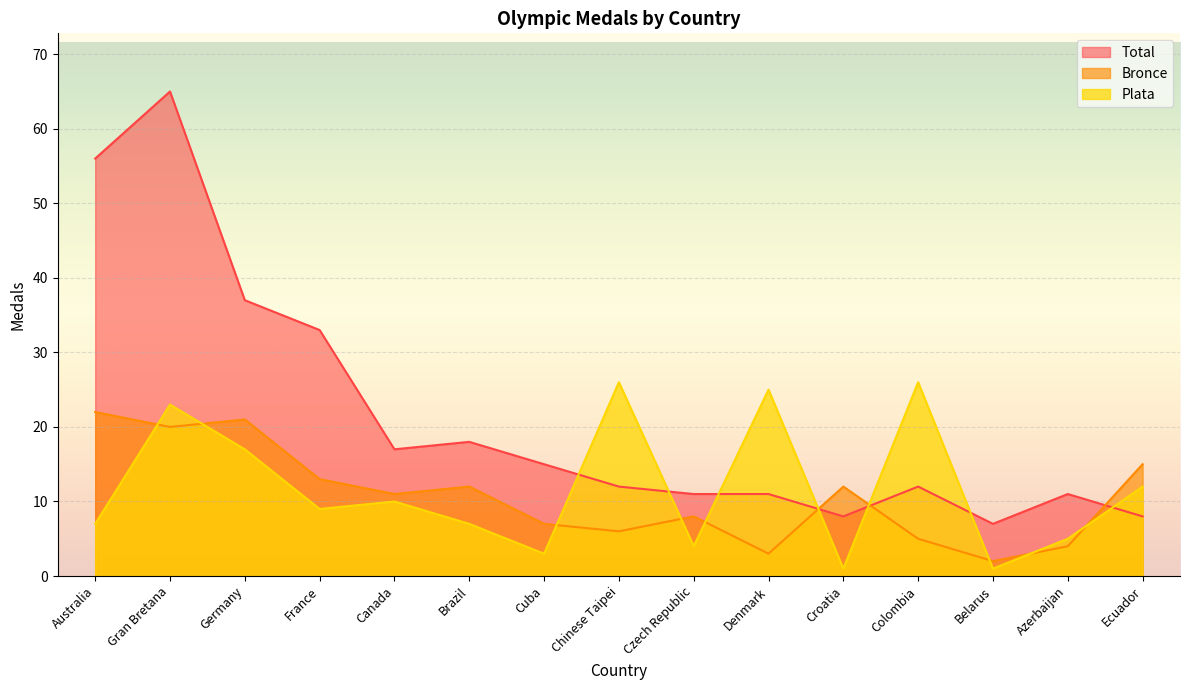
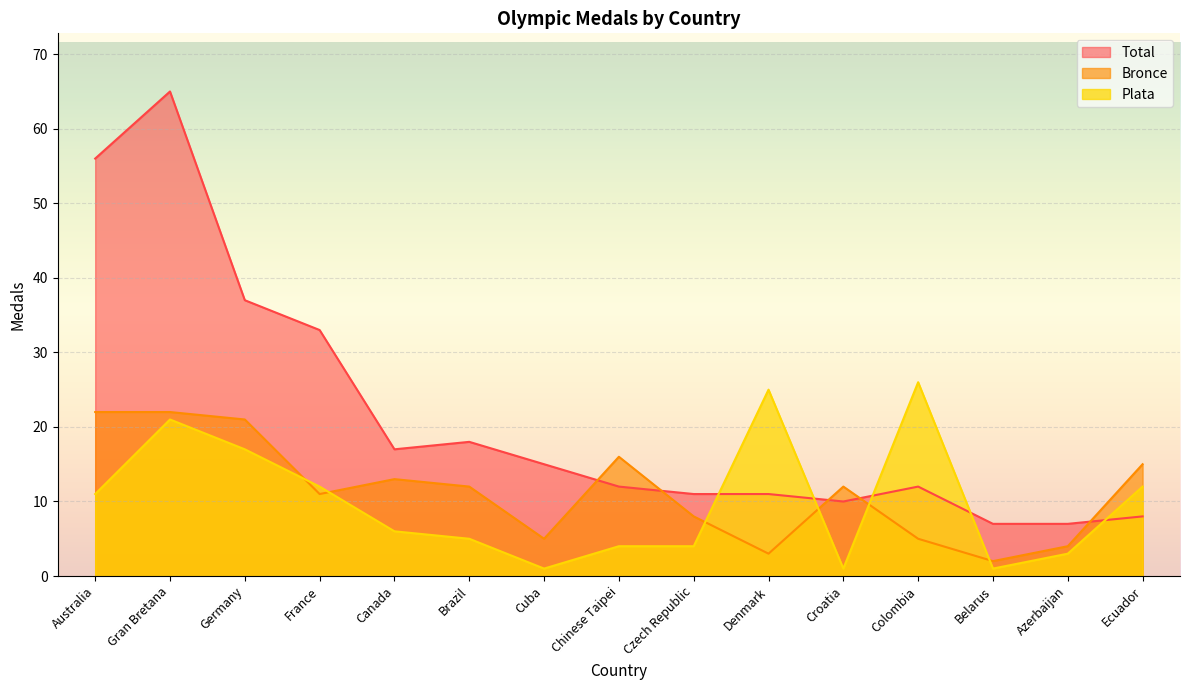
Plata, Australia: 7 -> 11
Bronce, Gran Bretana: 20 -> 22
Plata, Gran Bretana: 23 -> 21
Bronce, France: 13 -> 11
Plata, France: 9 -> 12
Bronce, Canada: 11 -> 13
Plata, Canada: 10 -> 6
Plata, Brazil: 7 -> 5
Bronce, Cuba: 7 -> 5
Plata, Cuba: 3 -> 1
Bronce, Chinese Taipei: 6 -> 16
Plata, Chinese Taipei: 26 -> 4
Total, Croatia: 8 -> 10
Total, Azerbaijan: 11 -> 7
Plata, Azerbaijan: 5 -> 3
